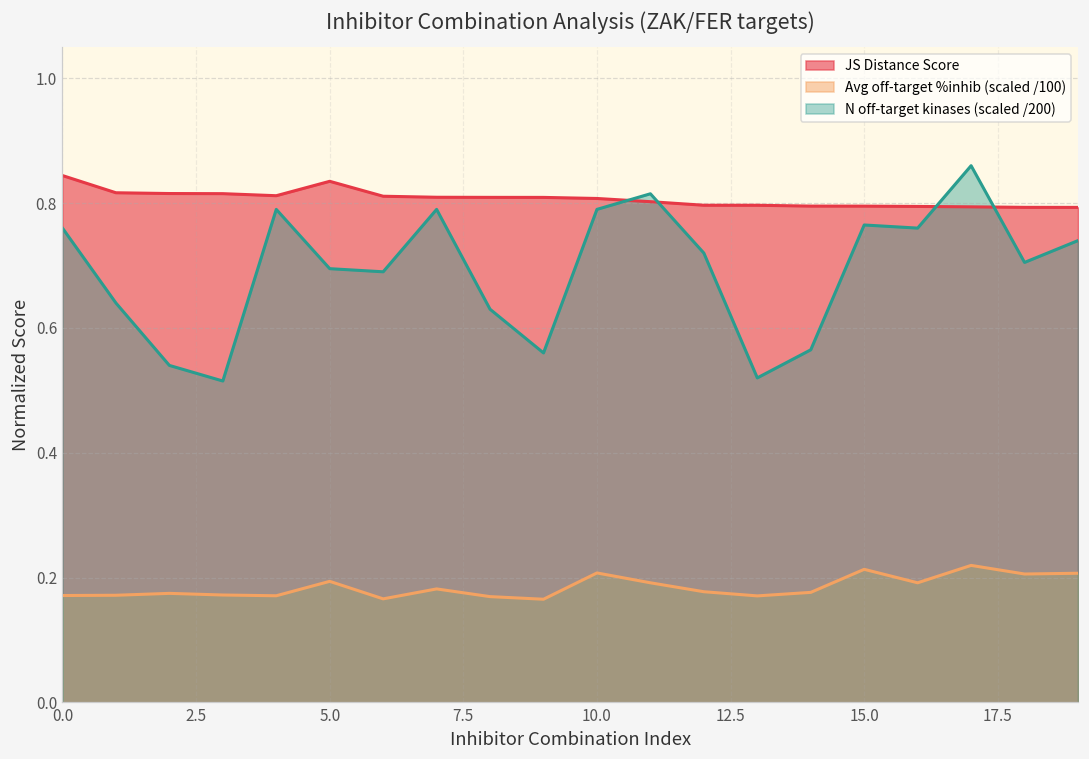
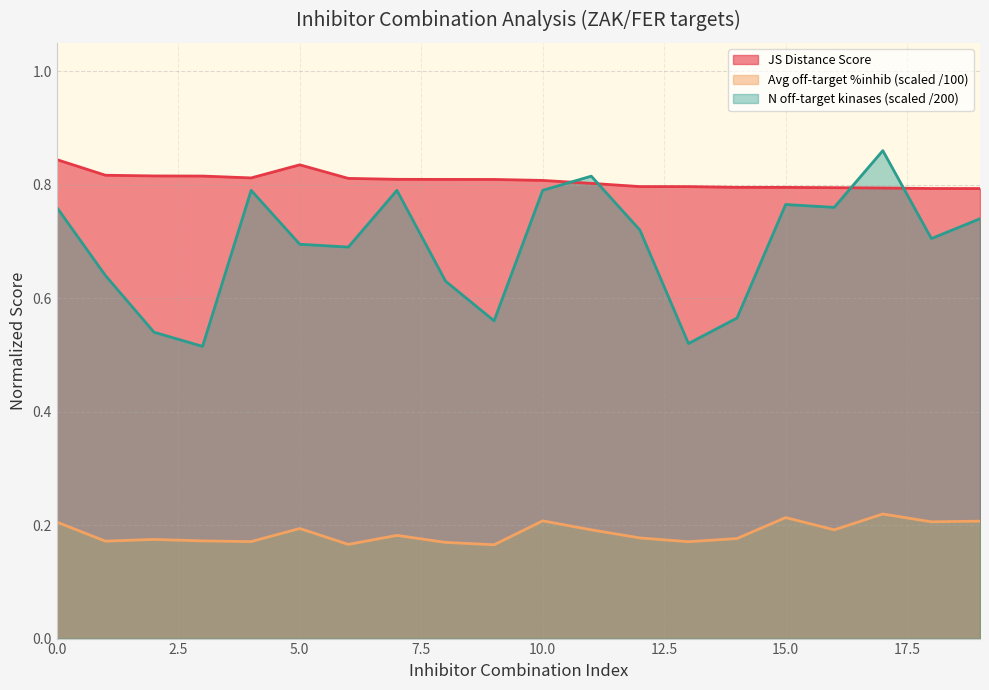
Avg off-target %inhib (scaled /100), 0.0: 0.17 -> 0.21
